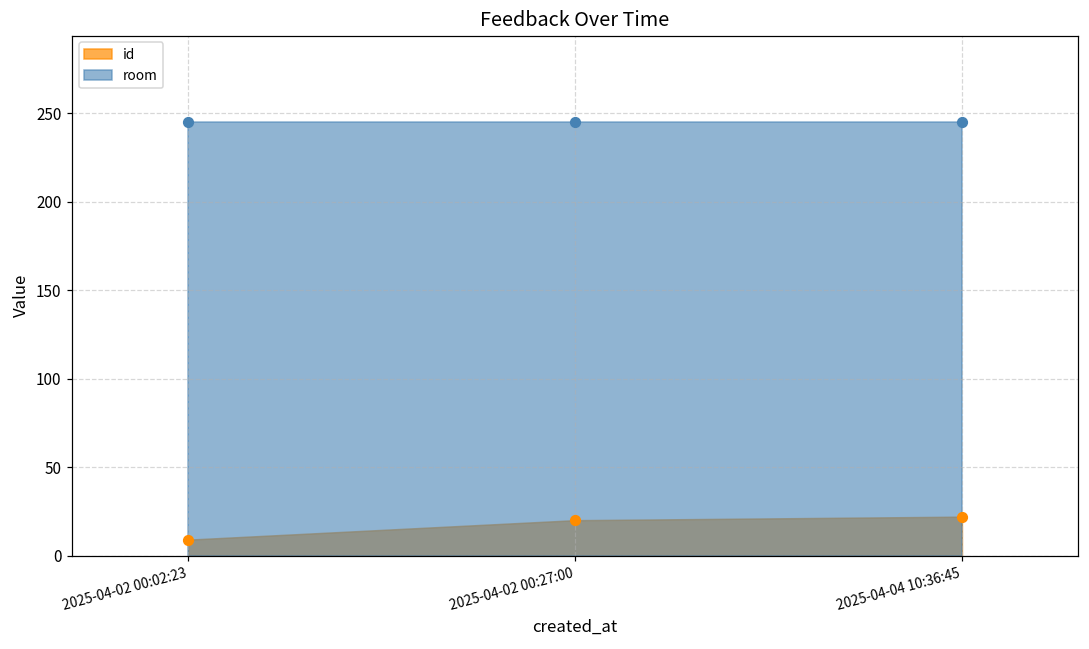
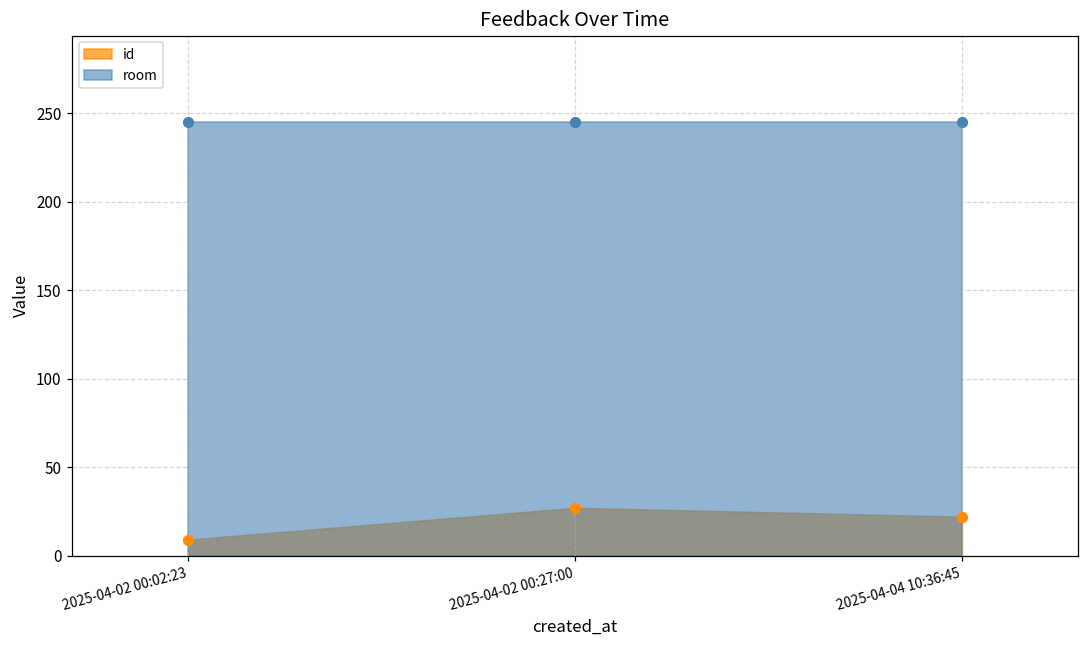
id, 2025-04-02 00:27:00: 20 -> 27
